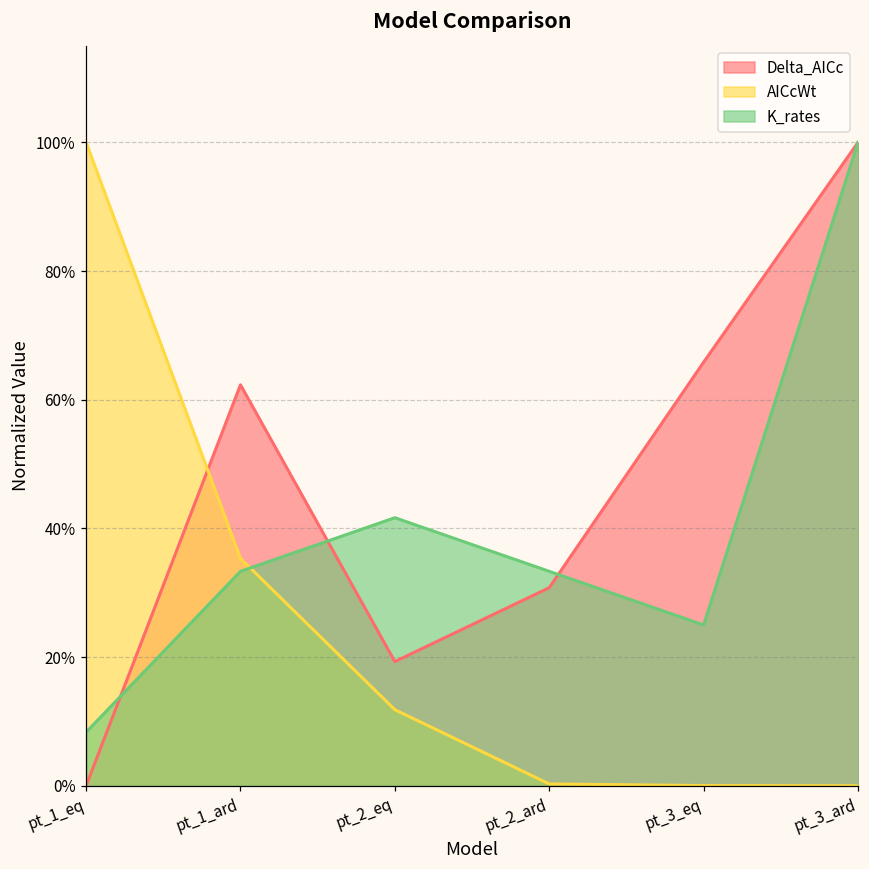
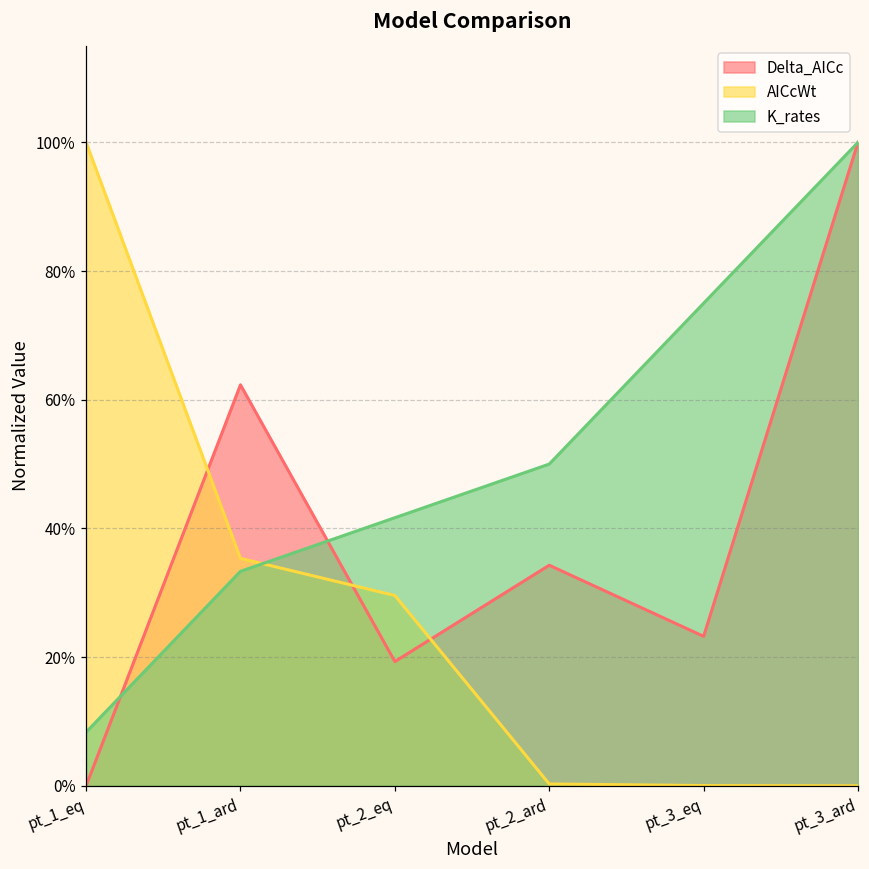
AICcWt, pt_2_eq: 12% -> 30%
Delta_AICc, pt_2_ard: 31% -> 34%
K_rates, pt_2_ard: 33% -> 50%
Delta_AICc, pt_3_eq: 66% -> 23%
K_rates, pt_3_eq: 25% -> 75%
